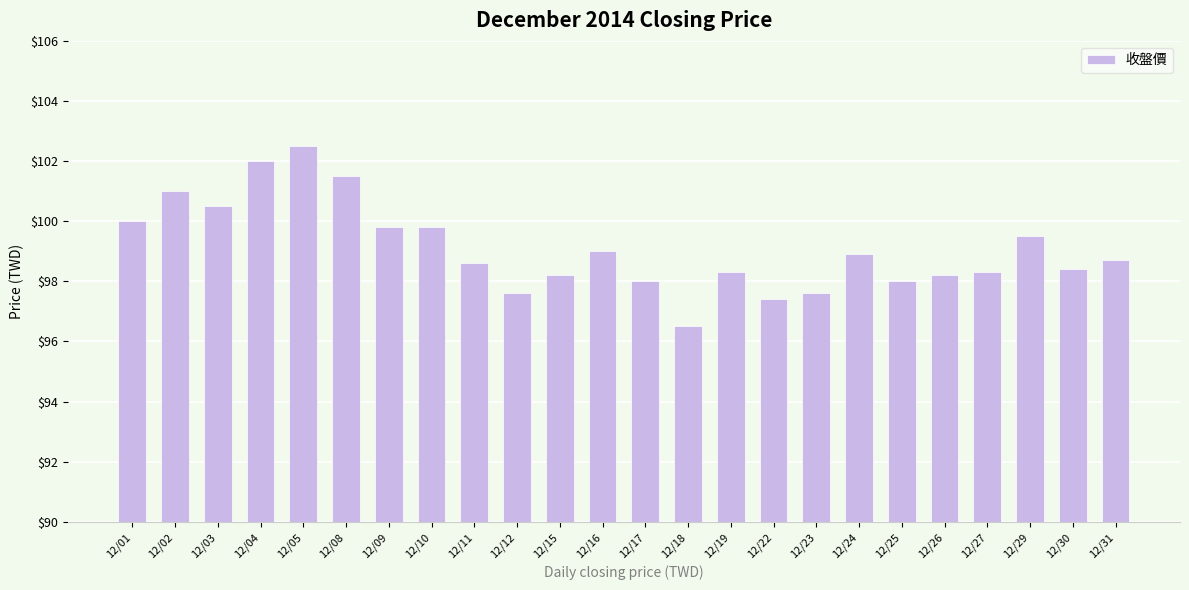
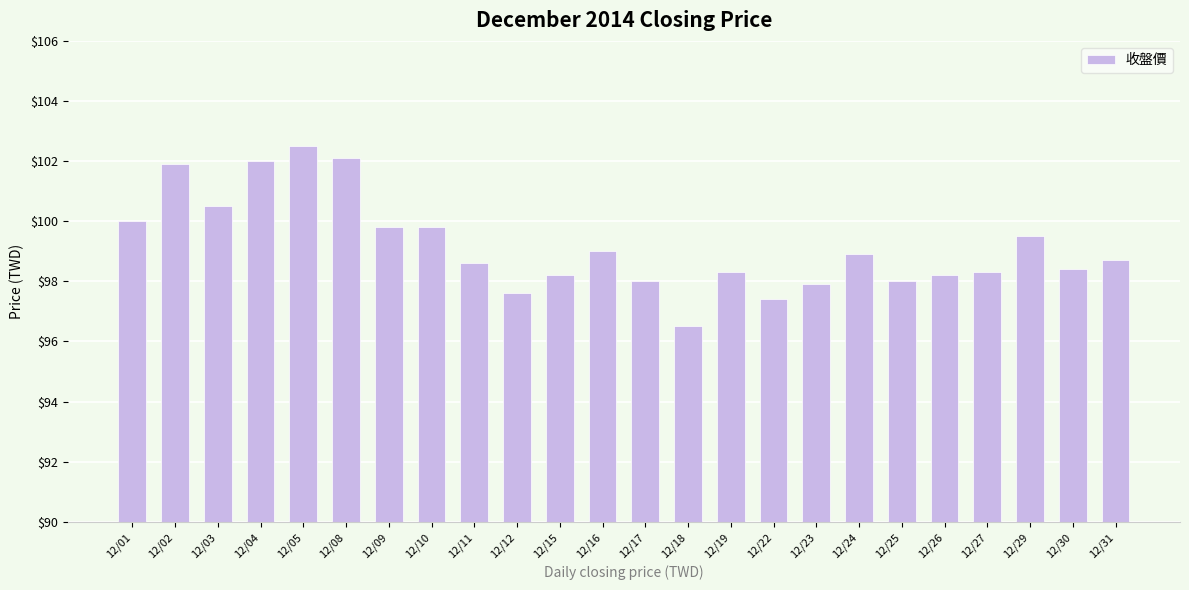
12/02: $101.0 -> $101.9
12/08: $101.5 -> $102.1
12/23: $97.6 -> $97.9
